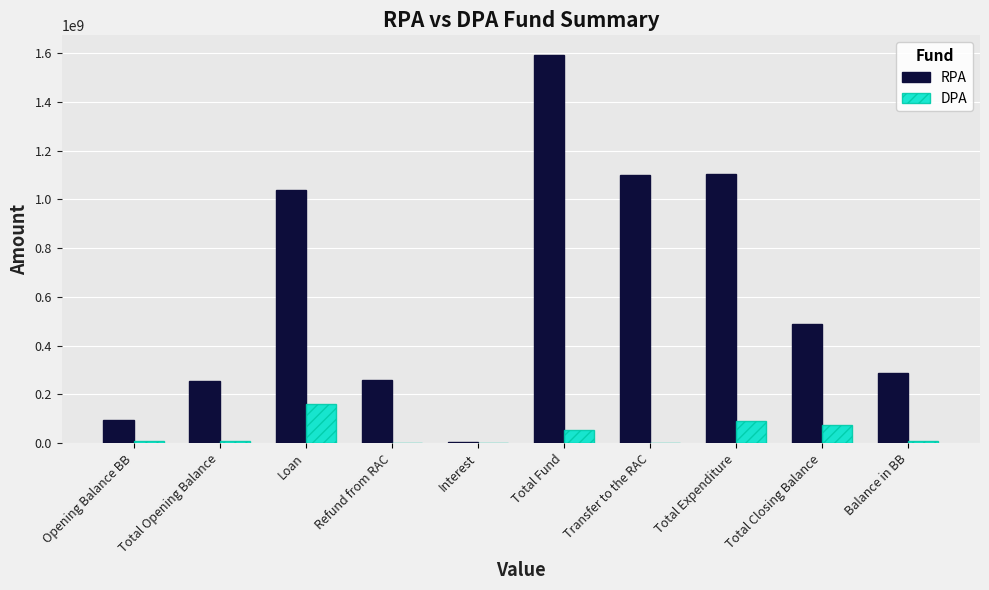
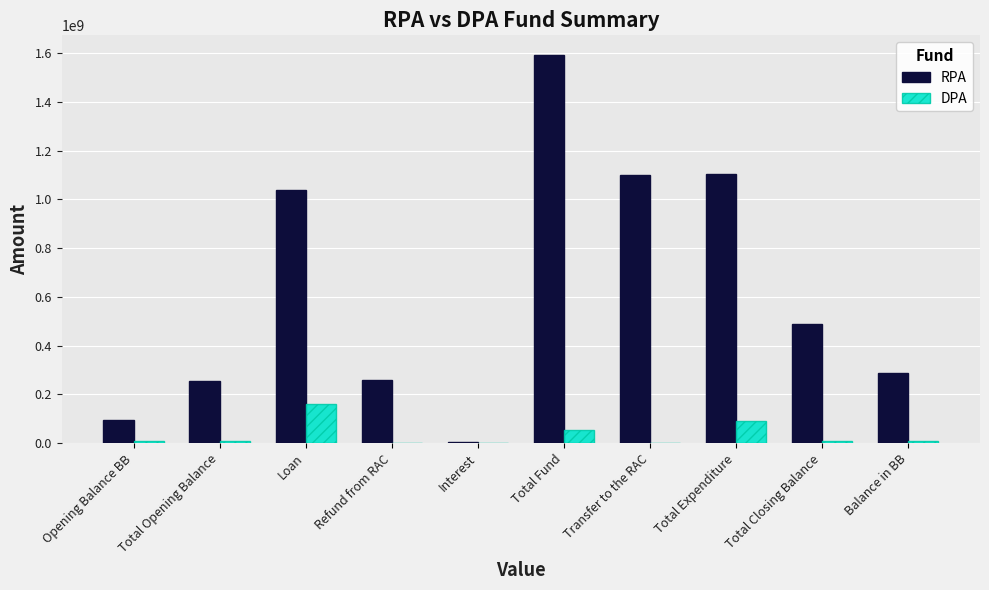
DPA, Total Closing Balance: 80000000 -> 10000000
